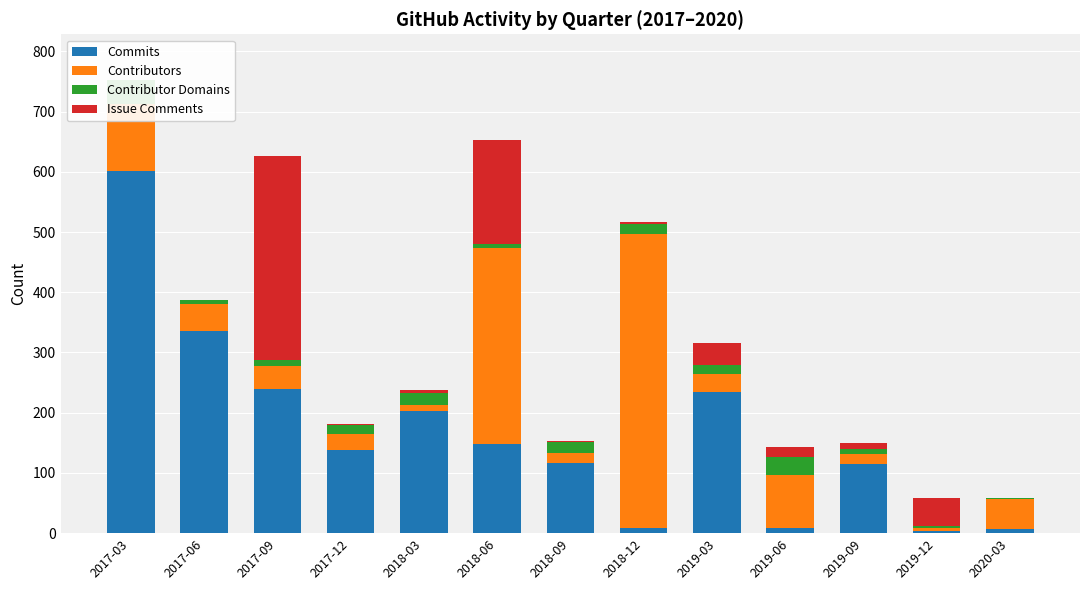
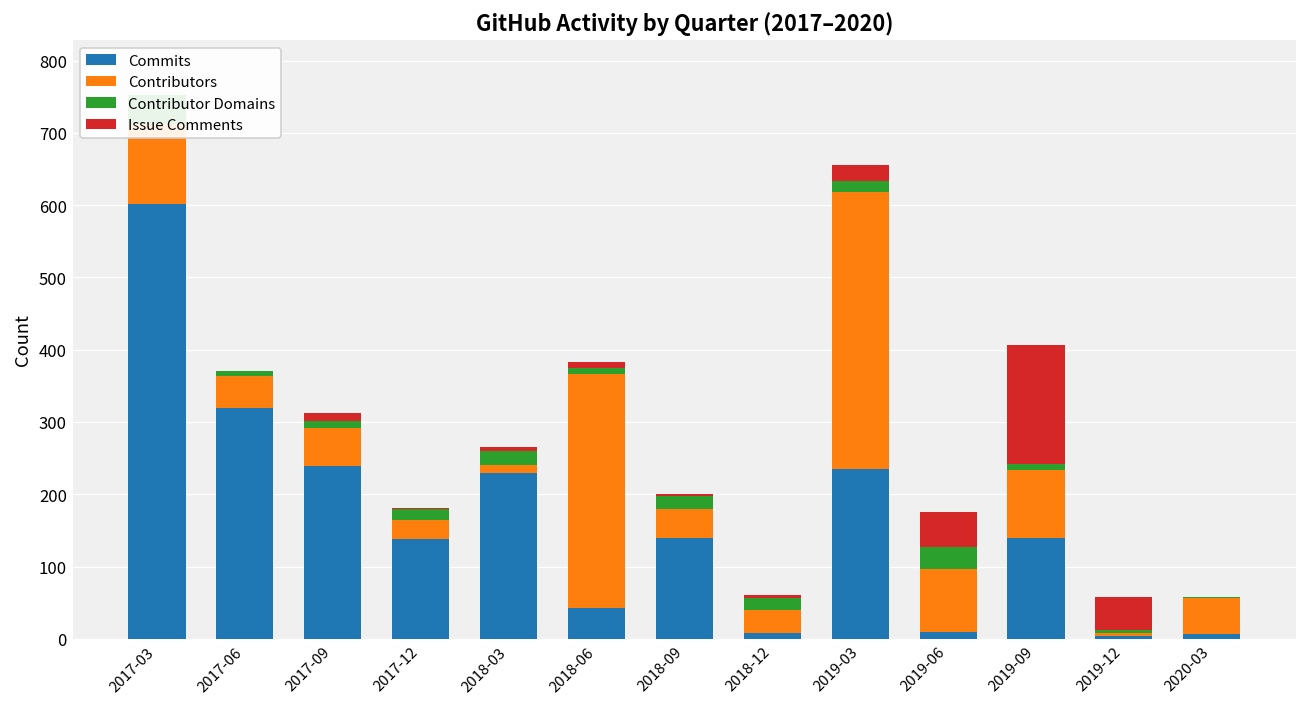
Commits, 2017-06: 340 -> 320
Contributors, 2017-09: 40 -> 50
Issue Comments, 2017-09: 340 -> 10
Commits, 2018-03: 200 -> 230
Commits, 2018-06: 150 -> 40
Issue Comments, 2018-06: 170 -> 10
Commits, 2018-09: 120 -> 140
Contributors, 2018-09: 20 -> 40
Contributors, 2018-12: 490 -> 30
Contributors, 2019-03: 30 -> 380
Issue Comments, 2019-03: 40 -> 20
Issue Comments, 2019-06: 20 -> 50
Commits, 2019-09: 110 -> 140
Contributors, 2019-09: 20 -> 90
Issue Comments, 2019-09: 10 -> 170
